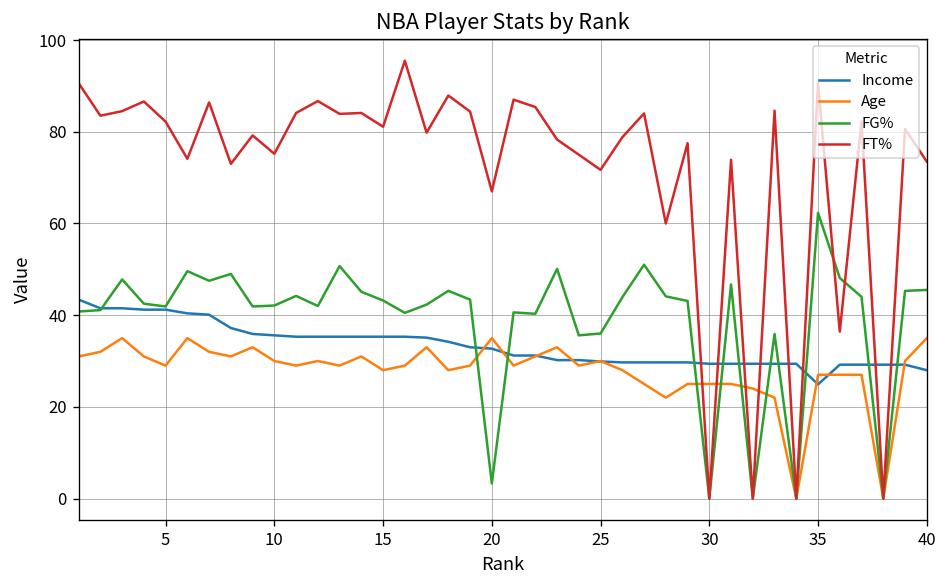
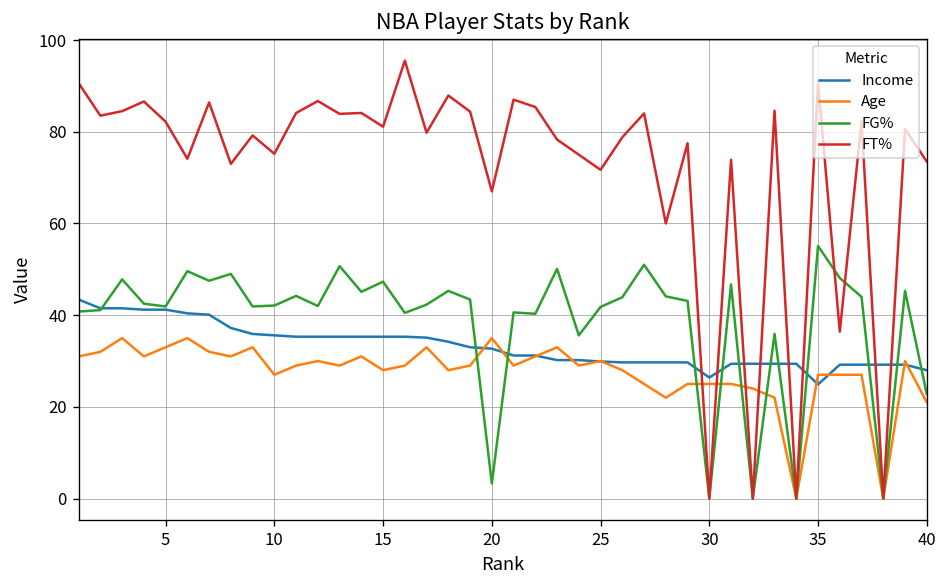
Age, 5: 29 -> 33
Age, 10: 30 -> 27
FG%, 15: 43 -> 47
FG%, 25: 36 -> 42
Income, 30: 29 -> 26
FG%, 35: 62 -> 55
Age, 40: 35 -> 21
FG%, 40: 46 -> 23
